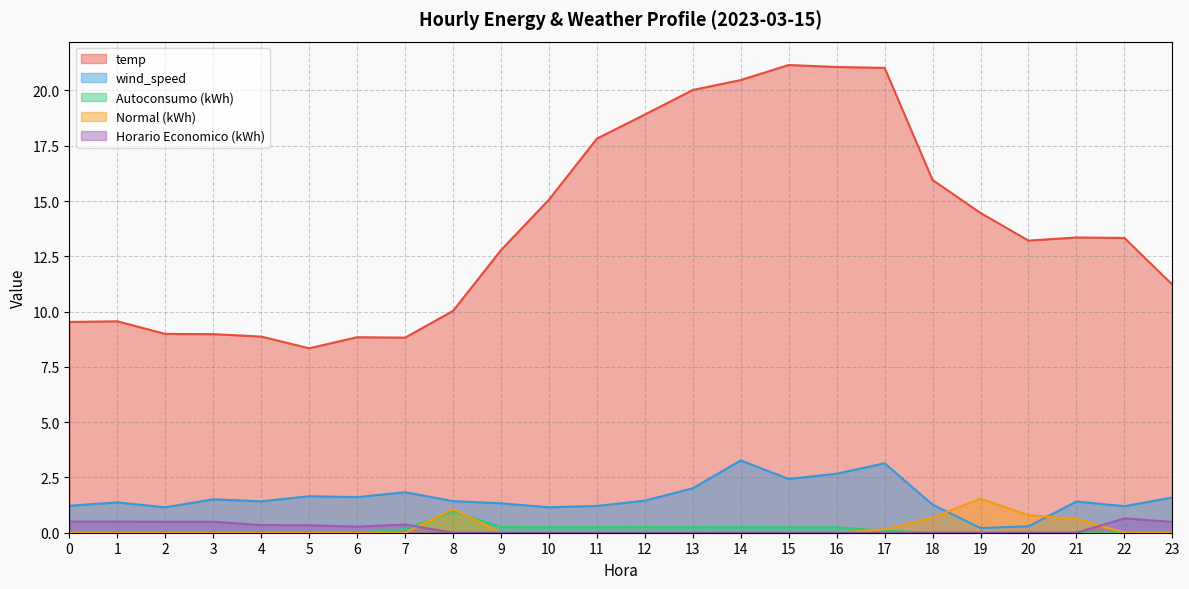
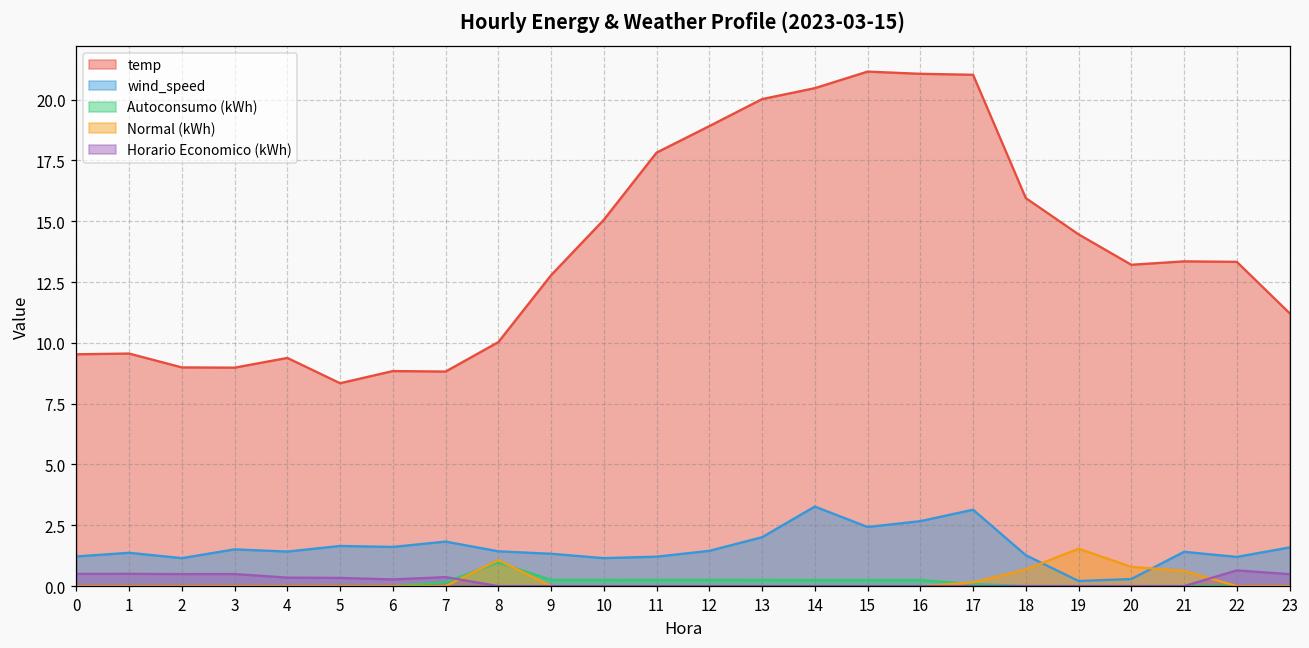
temp, 4: 8.9 -> 9.4
